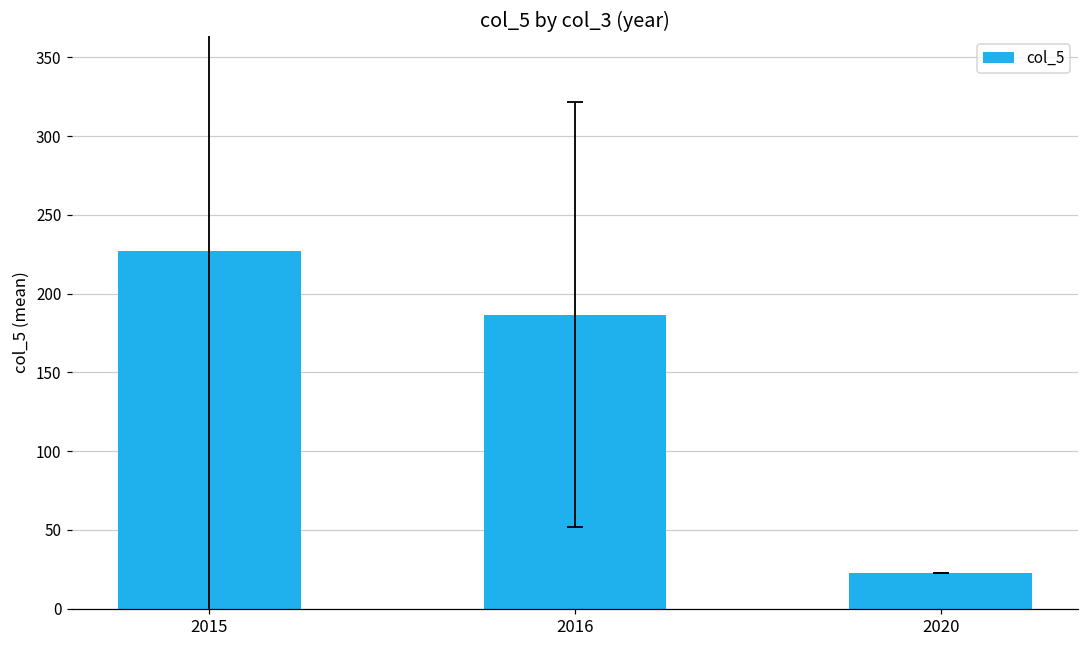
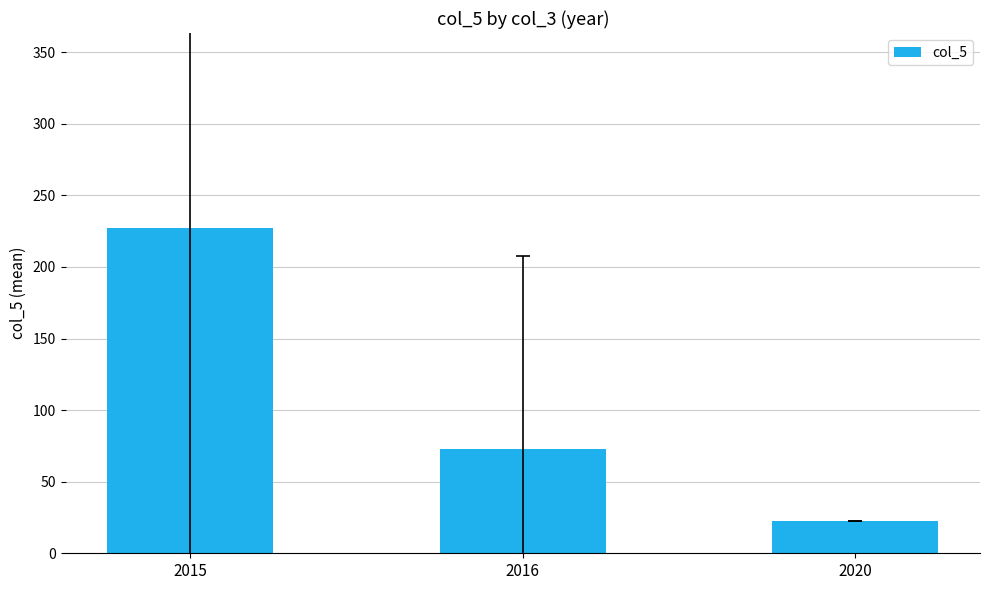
col_5, 2016: 187 -> 73
